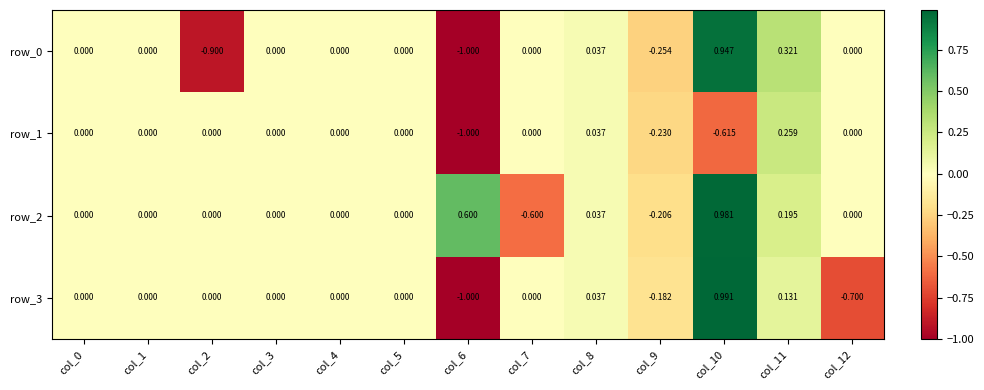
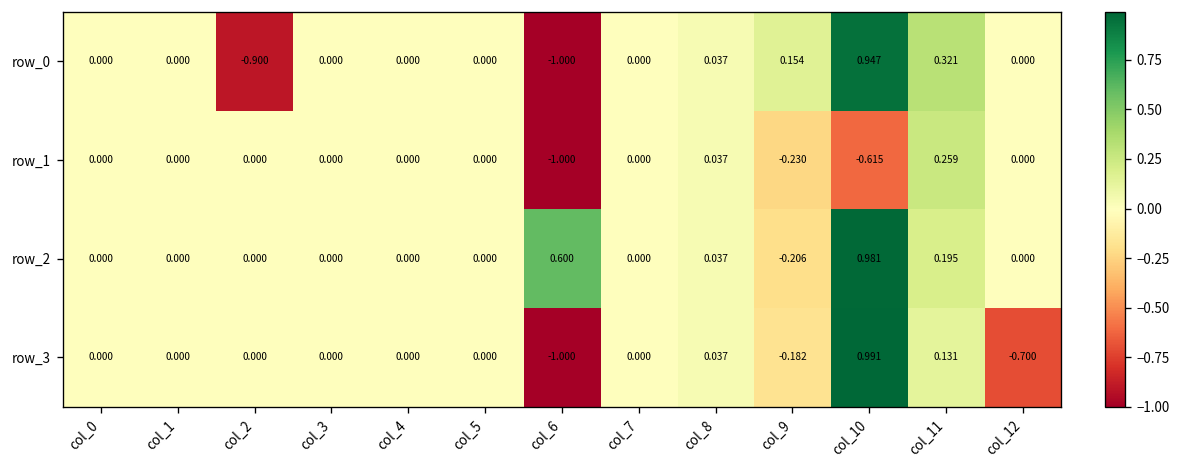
row_0, col_9: -0.254 -> 0.154
row_2, col_7: -0.600 -> 0.000
